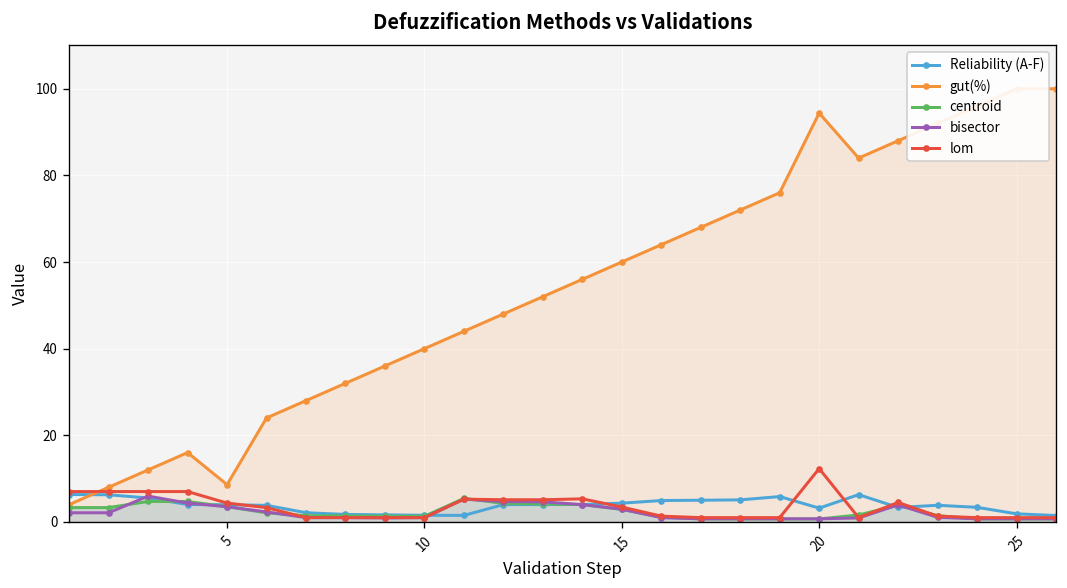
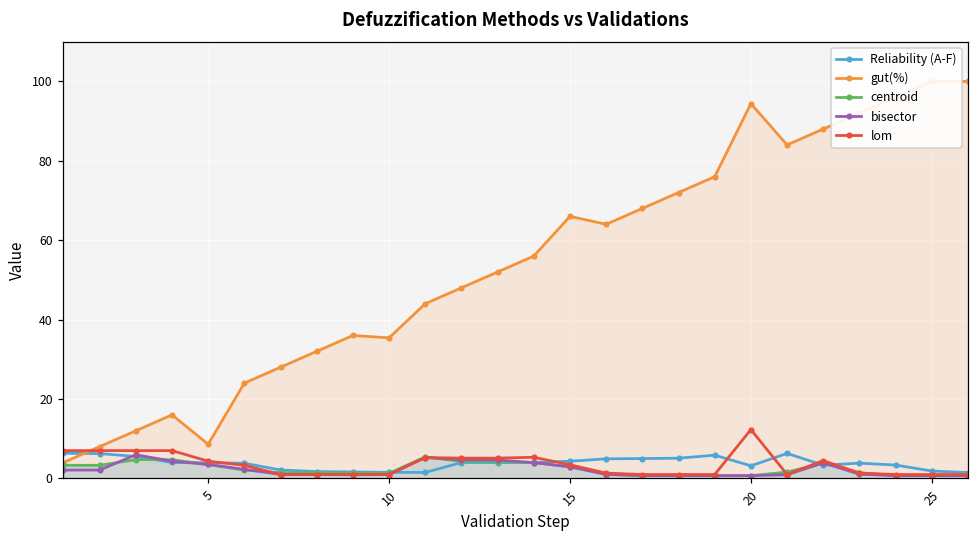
gut(%), 10: 40 -> 35
gut(%), 15: 60 -> 66
